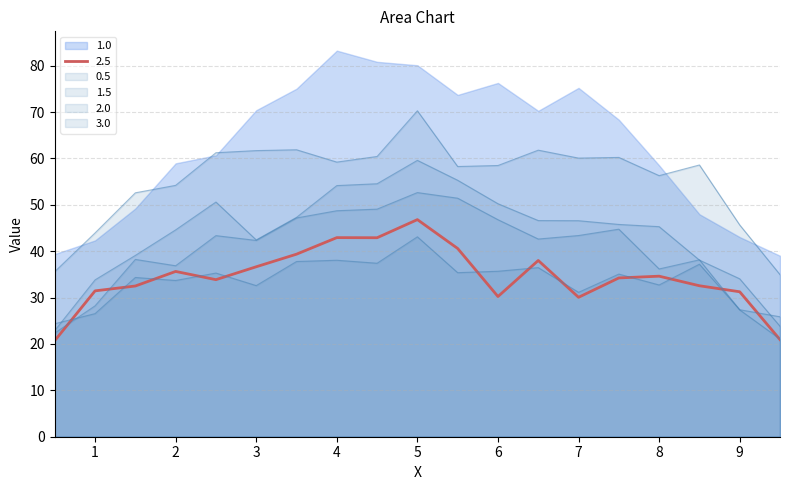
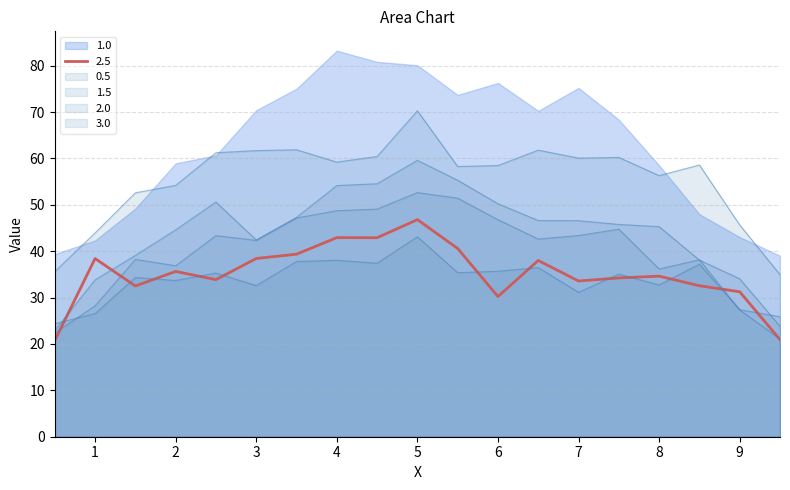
2.5, 1: 31 -> 38
2.5, 3: 37 -> 38
2.5, 7: 30 -> 34
